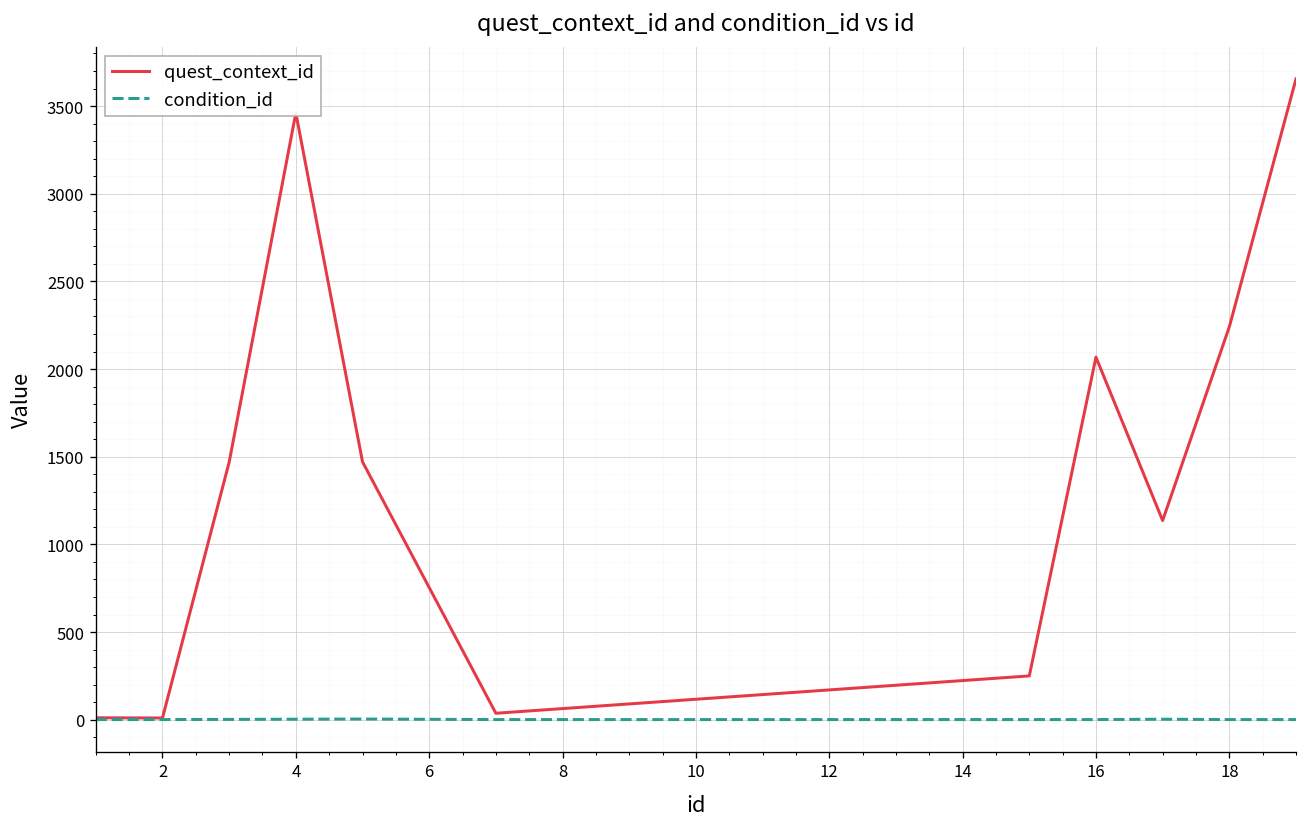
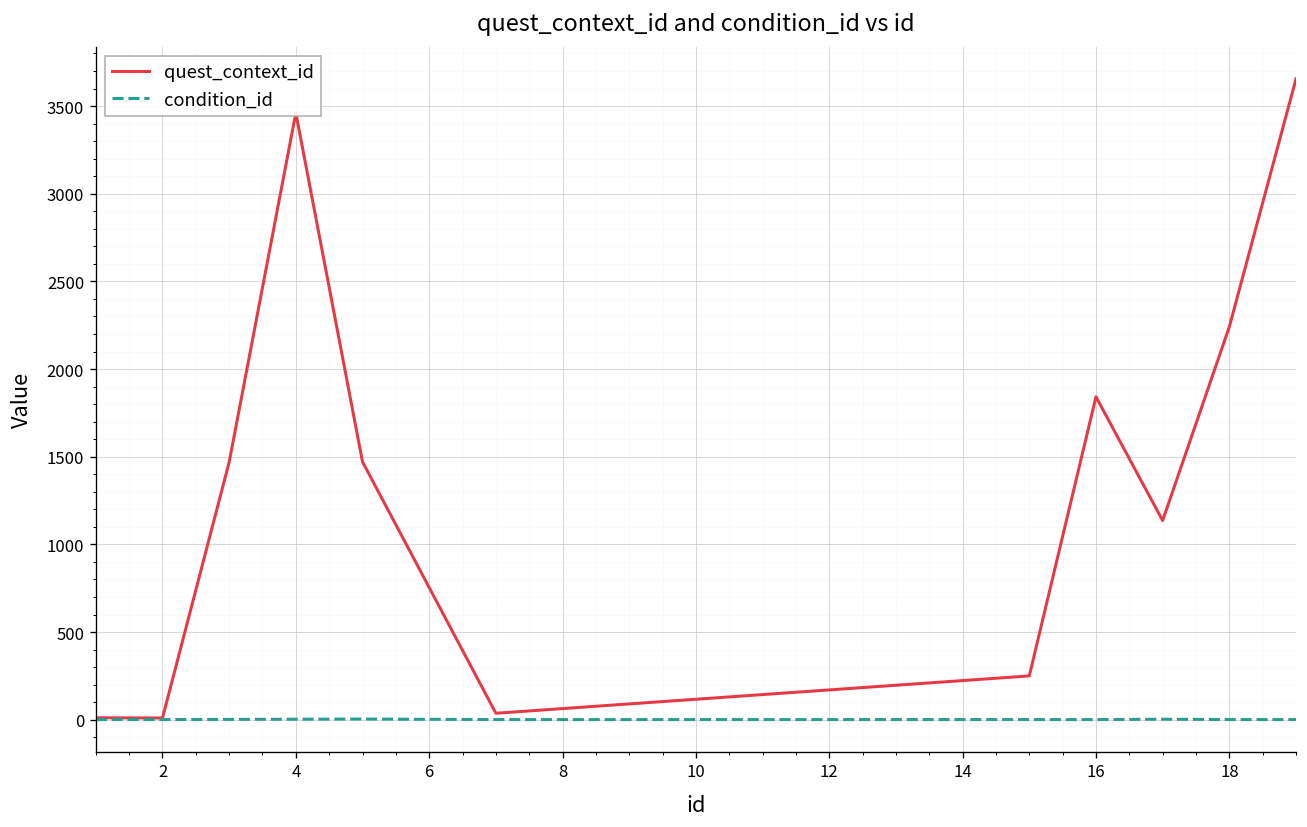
quest_context_id, 16: 2070 -> 1840
